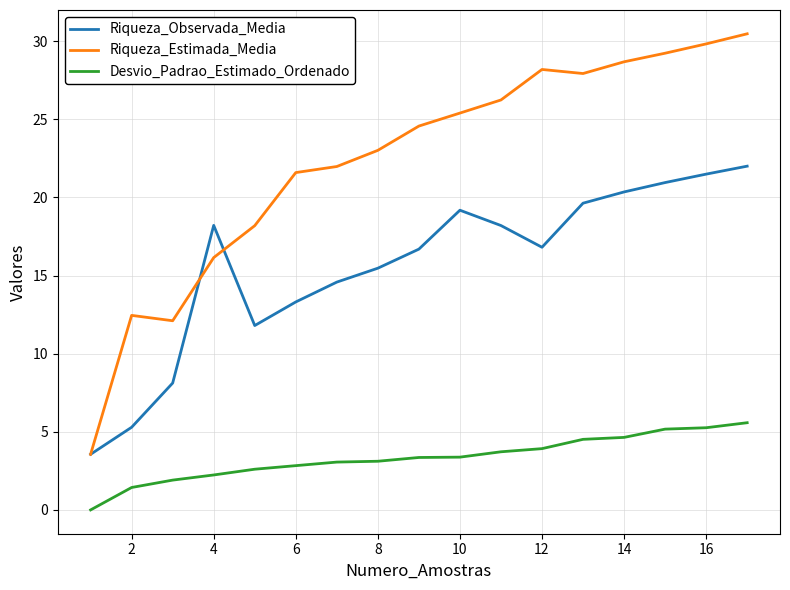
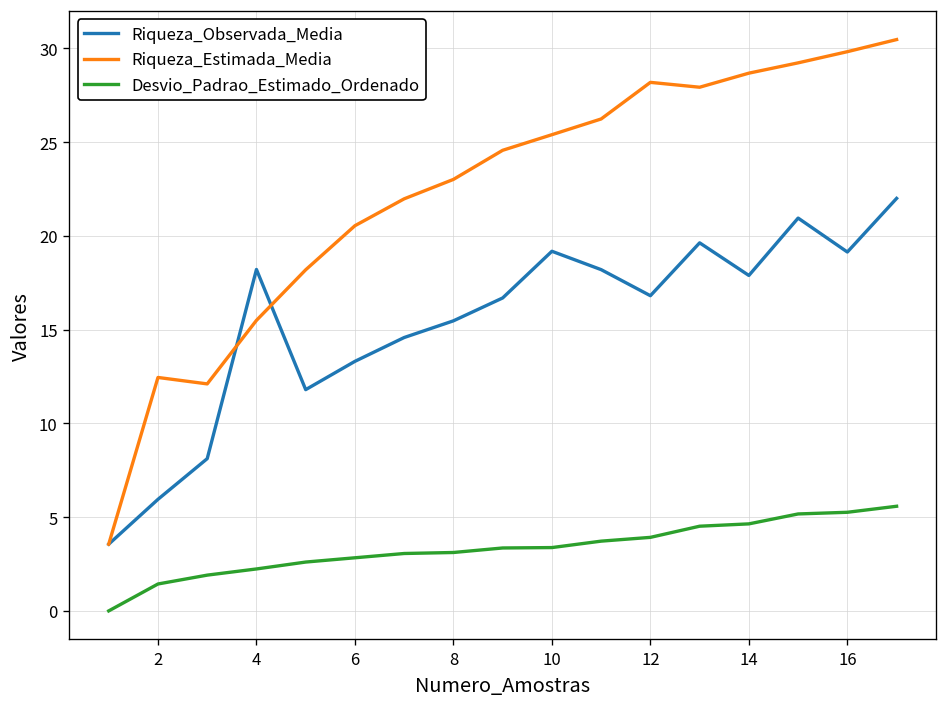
Riqueza_Observada_Media, 2: 5.3 -> 6.0
Riqueza_Estimada_Media, 4: 16.1 -> 15.5
Riqueza_Estimada_Media, 6: 21.6 -> 20.5
Riqueza_Observada_Media, 14: 20.4 -> 17.9
Riqueza_Observada_Media, 16: 21.5 -> 19.1
